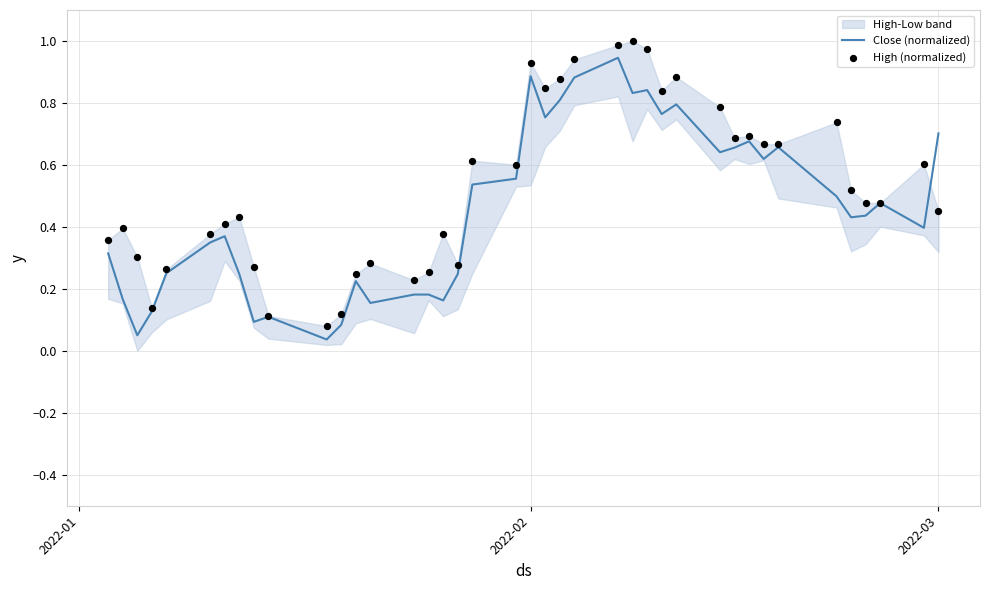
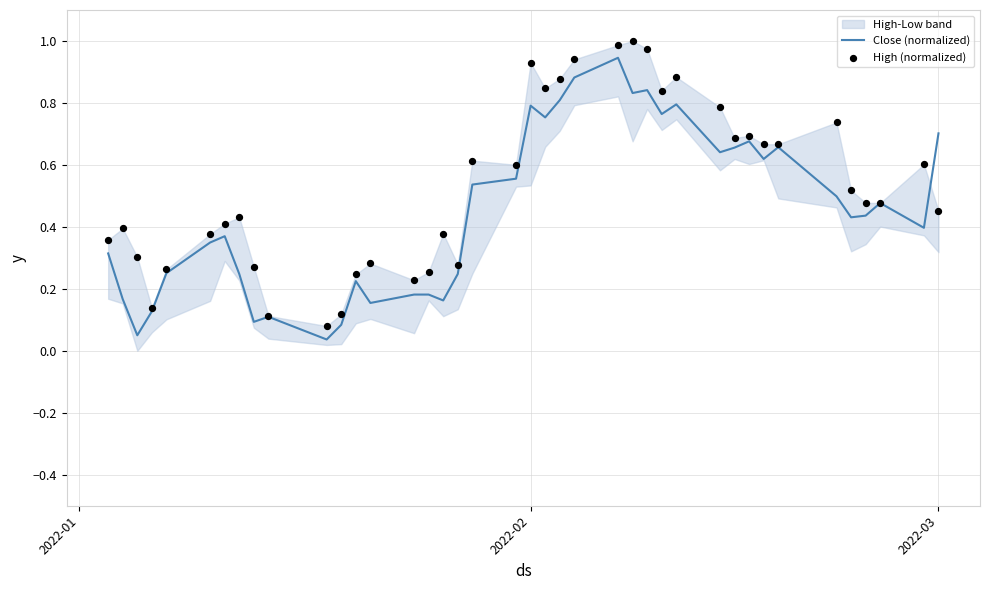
Close (normalized), 2022-02: 0.89 -> 0.79
